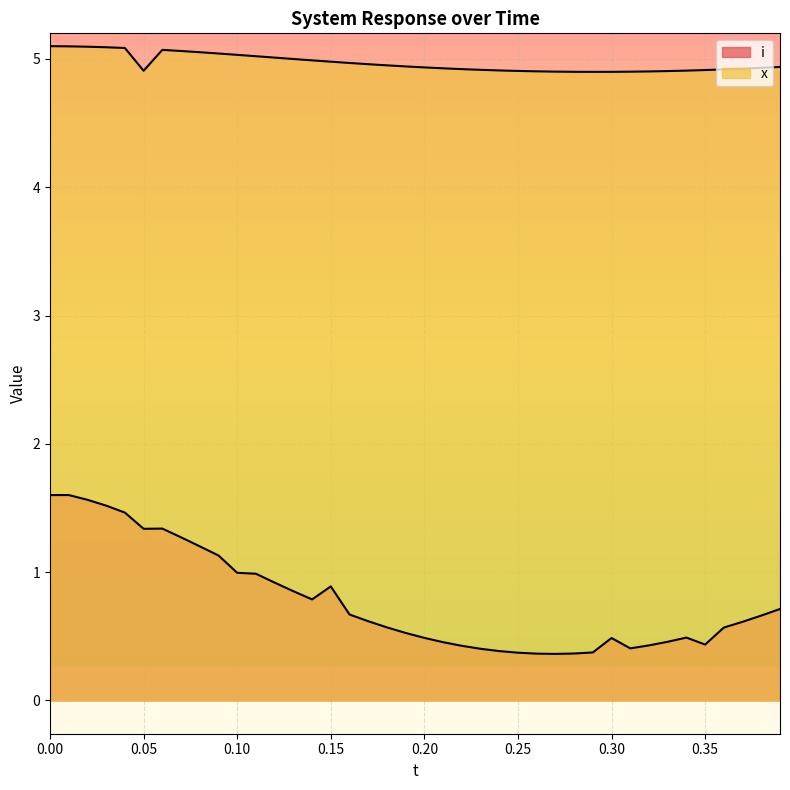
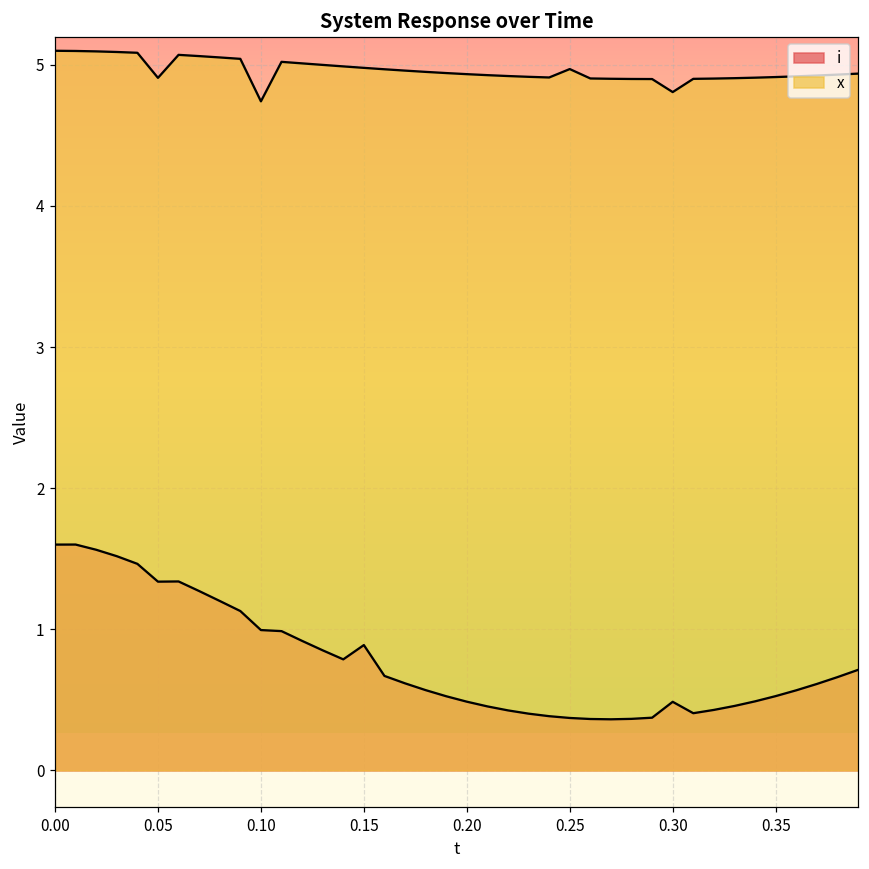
x, 0.10: 5.03 -> 4.74
x, 0.25: 4.91 -> 4.97
x, 0.30: 4.90 -> 4.81
i, 0.35: 0.44 -> 0.53
